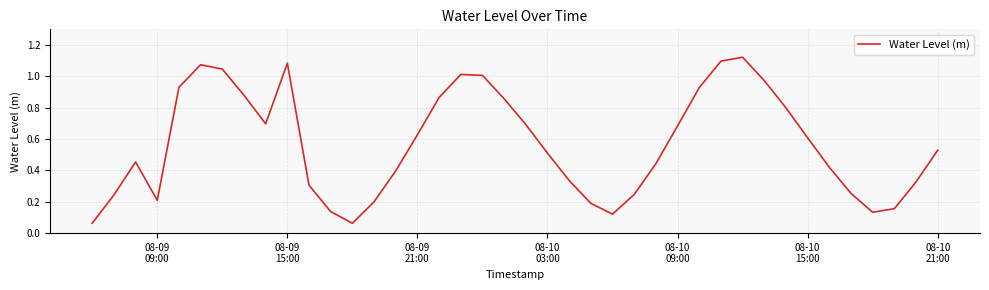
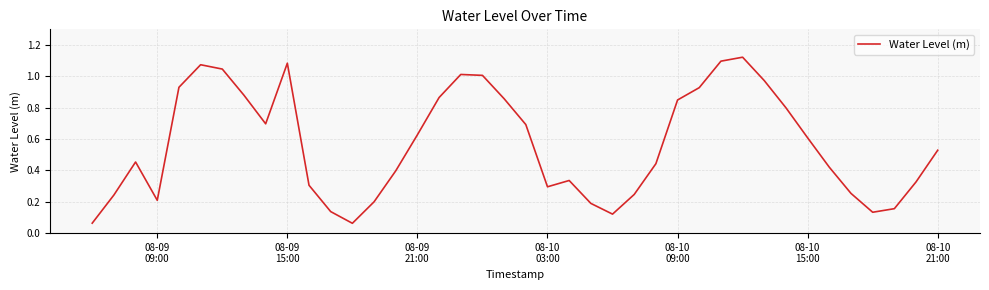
08-10 03:00: 0.51 -> 0.30
08-10 09:00: 0.68 -> 0.85
